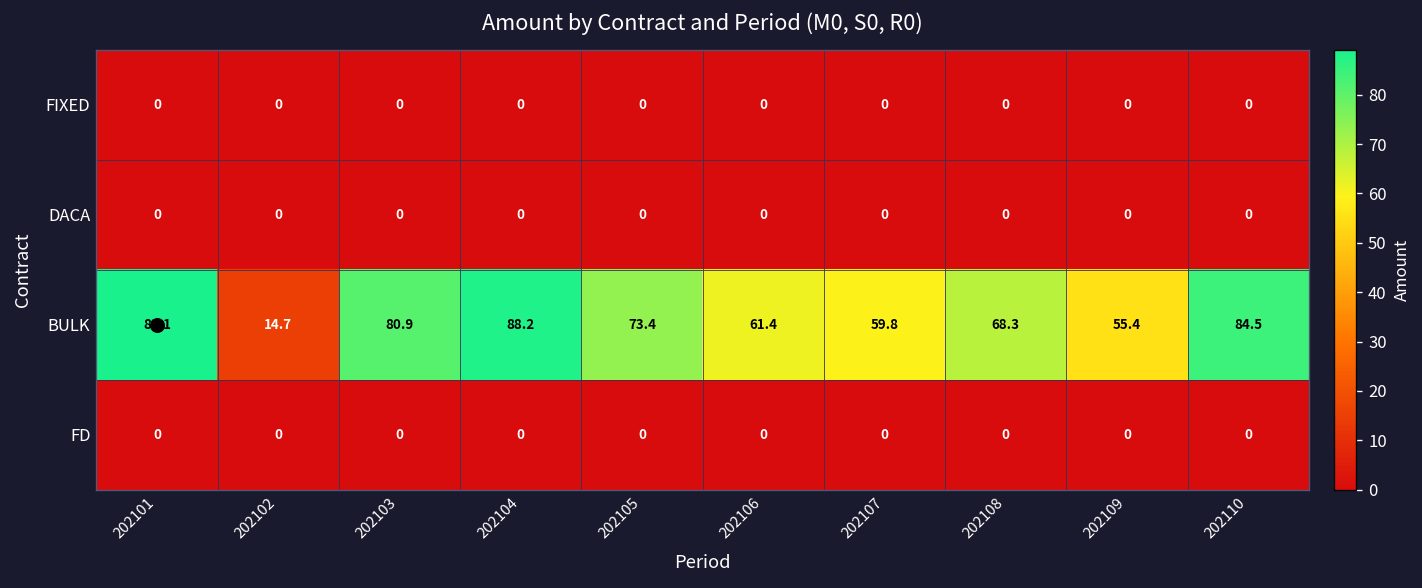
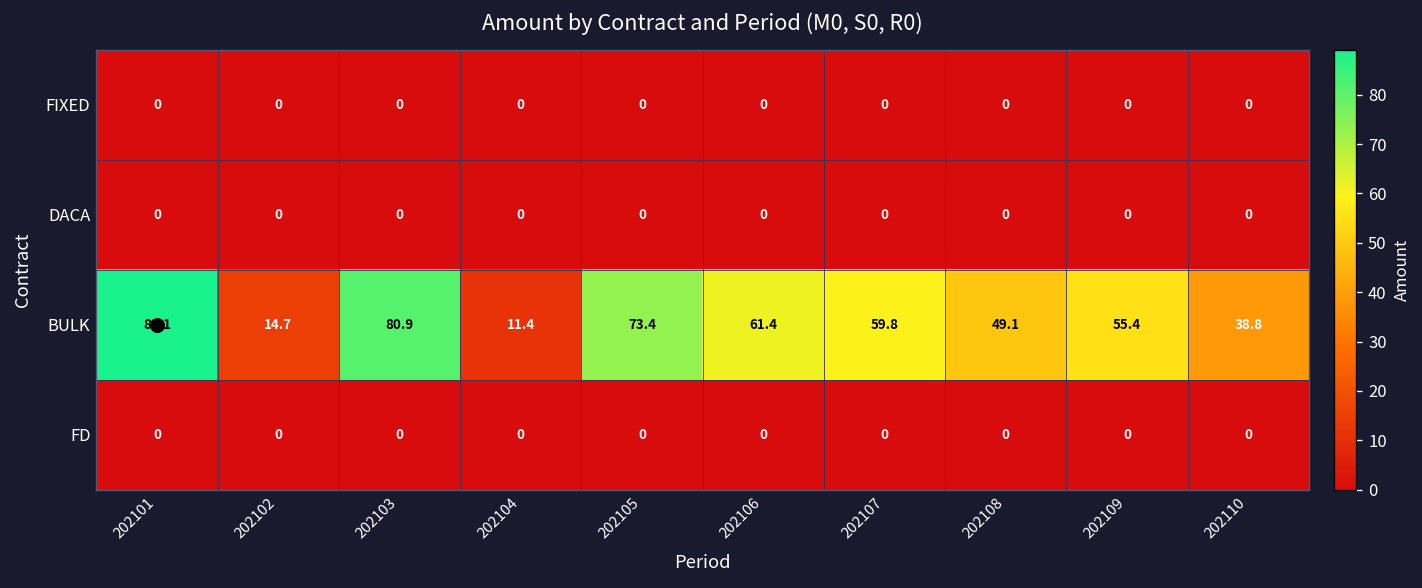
BULK, 202104: 88.2 -> 11.4
BULK, 202108: 68.3 -> 49.1
BULK, 202110: 84.5 -> 38.8
